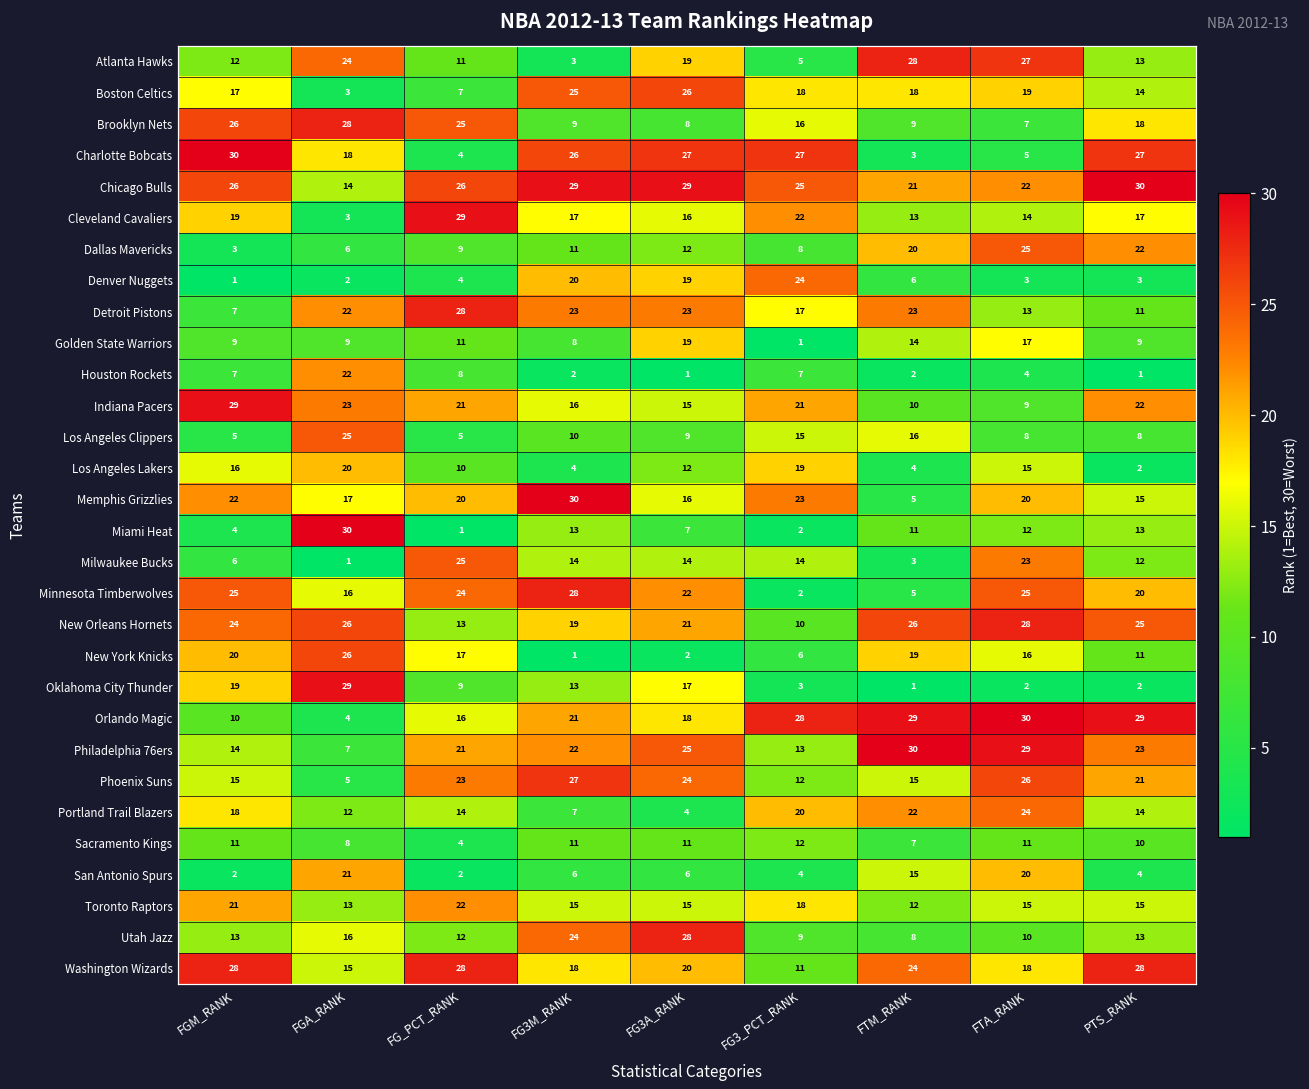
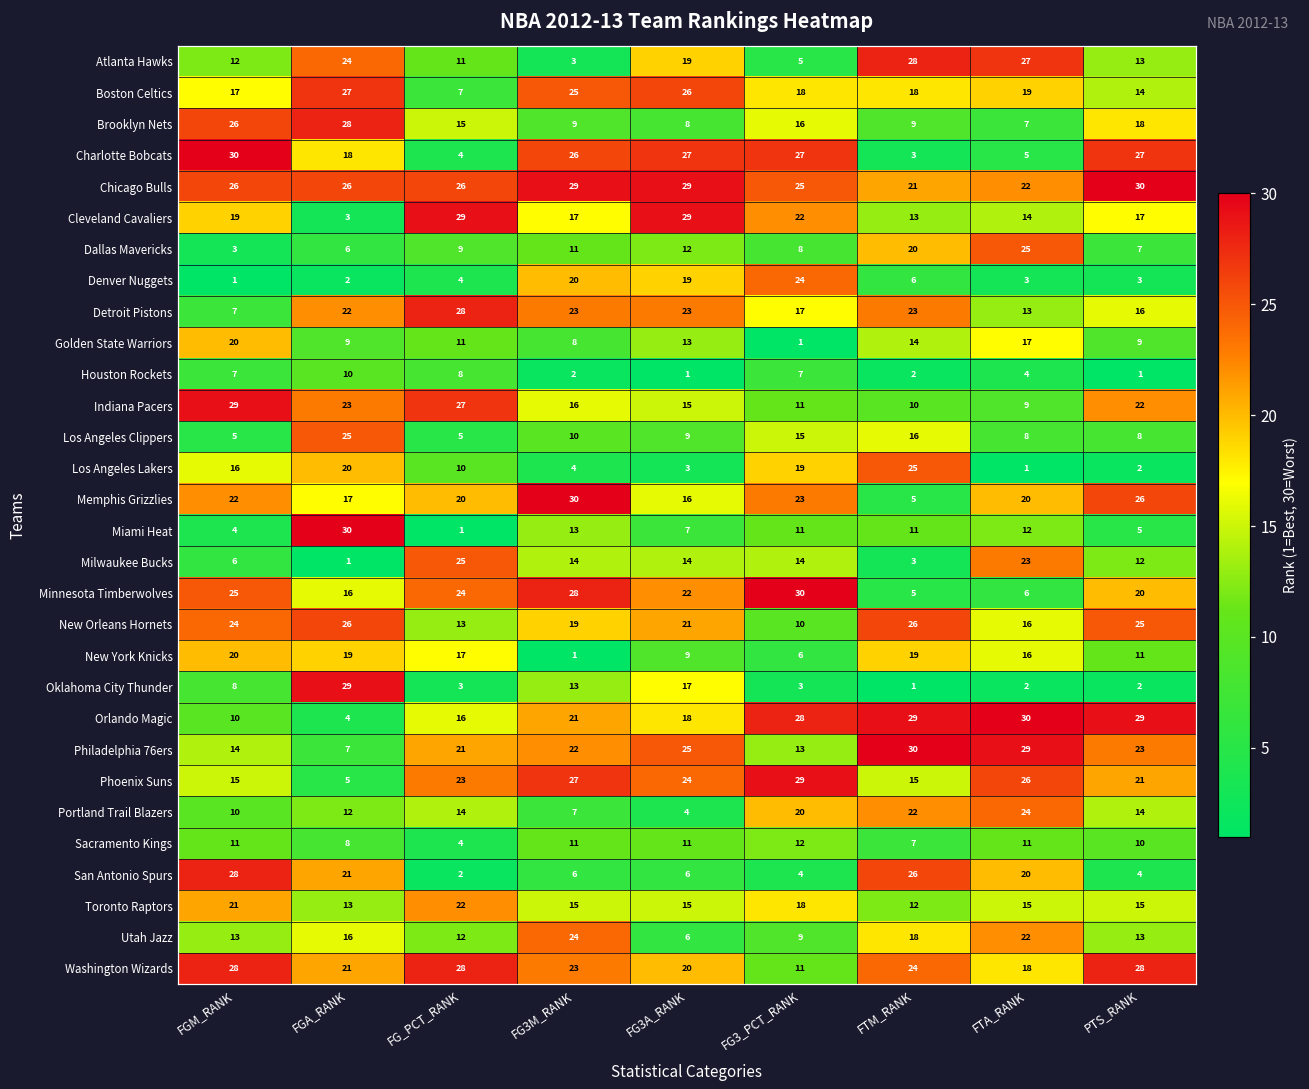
Boston Celtics, FGA_RANK: 3 -> 27
Brooklyn Nets, FG_PCT_RANK: 25 -> 15
Chicago Bulls, FGA_RANK: 14 -> 26
Cleveland Cavaliers, FG3A_RANK: 16 -> 29
Dallas Mavericks, PTS_RANK: 22 -> 7
Detroit Pistons, PTS_RANK: 11 -> 16
Golden State Warriors, FGM_RANK: 9 -> 20
Golden State Warriors, FG3A_RANK: 19 -> 13
Houston Rockets, FGA_RANK: 22 -> 10
Indiana Pacers, FG_PCT_RANK: 21 -> 27
Indiana Pacers, FG3_PCT_RANK: 21 -> 11
Los Angeles Lakers, FG3A_RANK: 12 -> 3
Los Angeles Lakers, FTM_RANK: 4 -> 25
Los Angeles Lakers, FTA_RANK: 15 -> 1
Memphis Grizzlies, PTS_RANK: 15 -> 26
Miami Heat, FG3_PCT_RANK: 2 -> 11
Miami Heat, PTS_RANK: 13 -> 5
Minnesota Timberwolves, FG3_PCT_RANK: 2 -> 30
Minnesota Timberwolves, FTA_RANK: 25 -> 6
New Orleans Hornets, FTA_RANK: 28 -> 16
New York Knicks, FGA_RANK: 26 -> 19
New York Knicks, FG3A_RANK: 2 -> 9
Oklahoma City Thunder, FGM_RANK: 19 -> 8
Oklahoma City Thunder, FG_PCT_RANK: 9 -> 3
Phoenix Suns, FG3_PCT_RANK: 12 -> 29
Portland Trail Blazers, FGM_RANK: 18 -> 10
San Antonio Spurs, FGM_RANK: 2 -> 28
San Antonio Spurs, FTM_RANK: 15 -> 26
Utah Jazz, FG3A_RANK: 28 -> 6
Utah Jazz, FTM_RANK: 8 -> 18
Utah Jazz, FTA_RANK: 10 -> 22
Washington Wizards, FGA_RANK: 15 -> 21
Washington Wizards, FG3M_RANK: 18 -> 23
